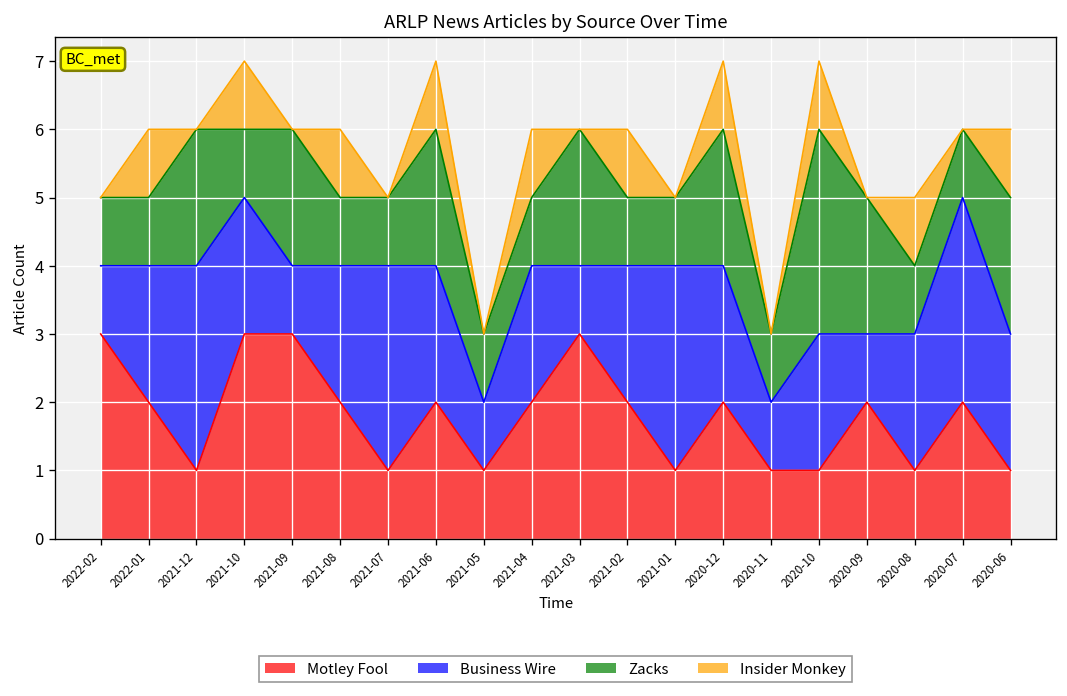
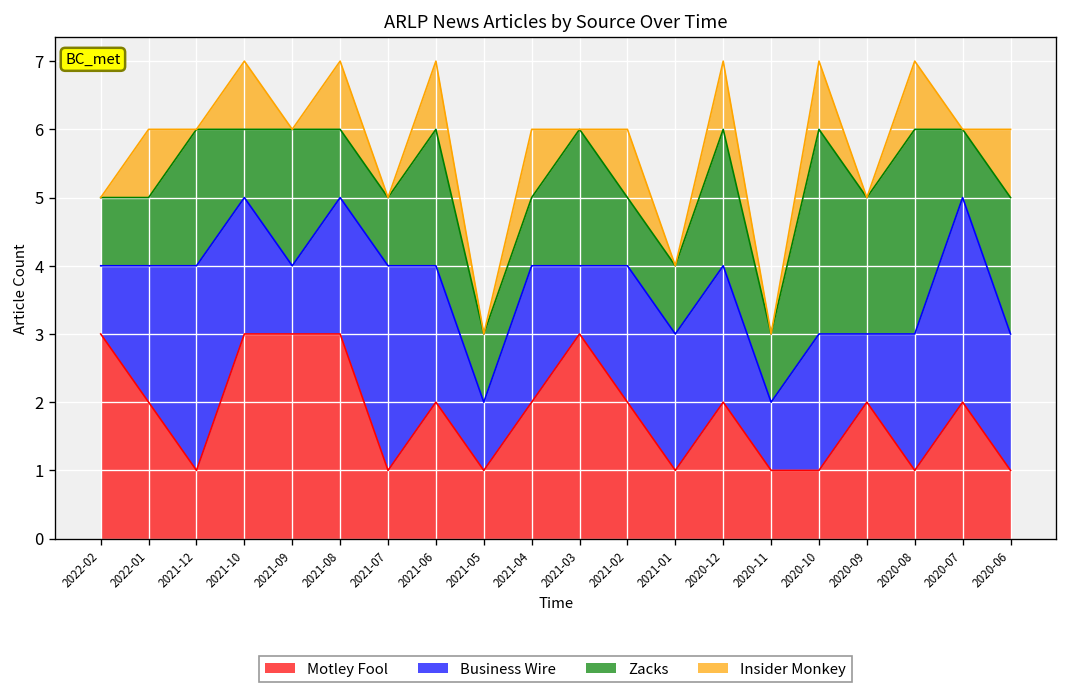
Motley Fool, 2021-08: 2 -> 3
Business Wire, 2021-01: 3 -> 2
Zacks, 2020-08: 1 -> 3
